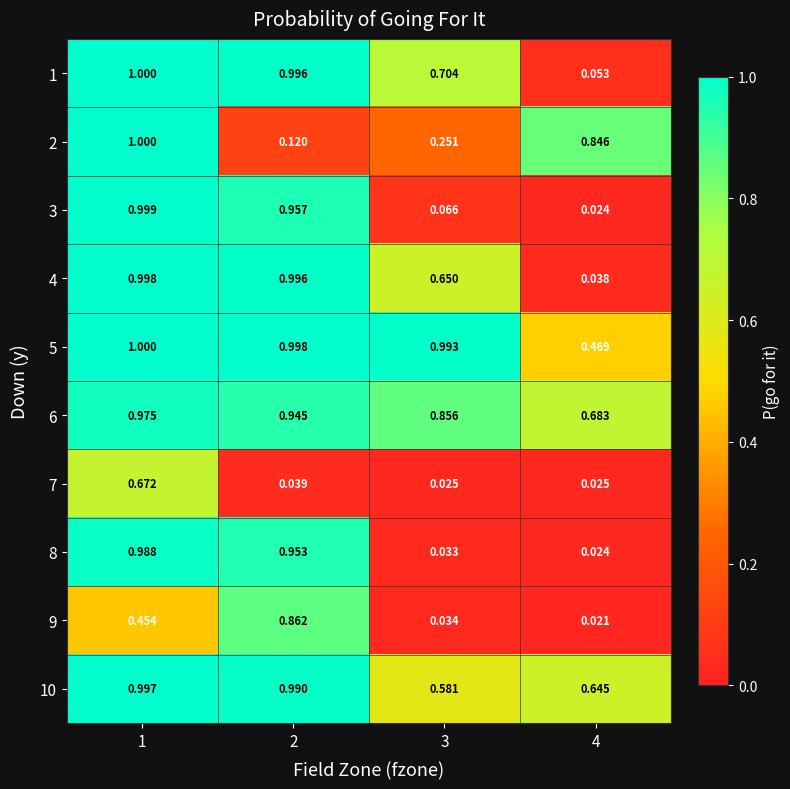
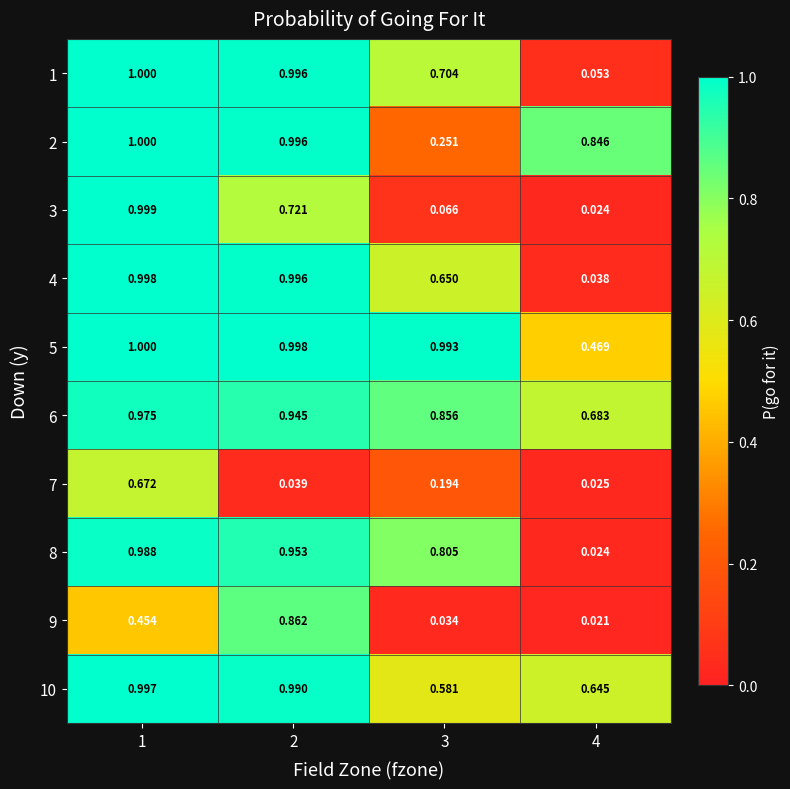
2, 2: 0.120 -> 0.996
3, 2: 0.957 -> 0.721
7, 3: 0.025 -> 0.194
8, 3: 0.033 -> 0.805
